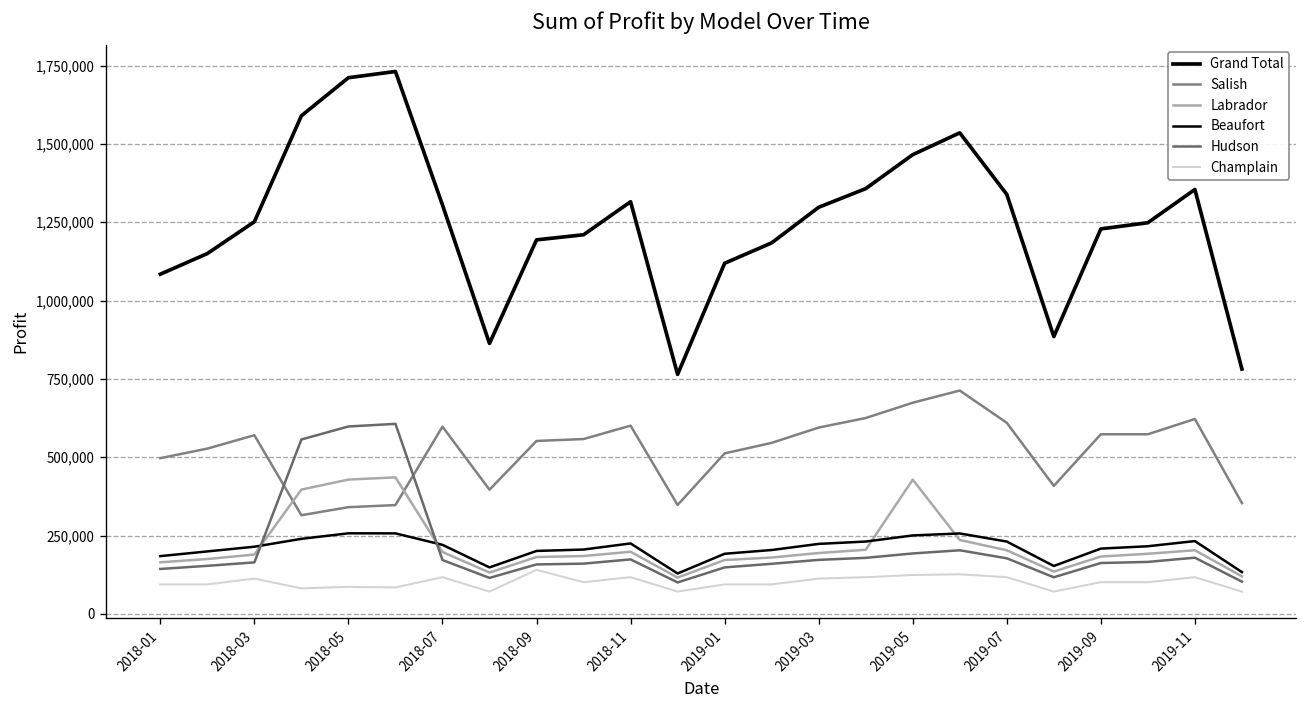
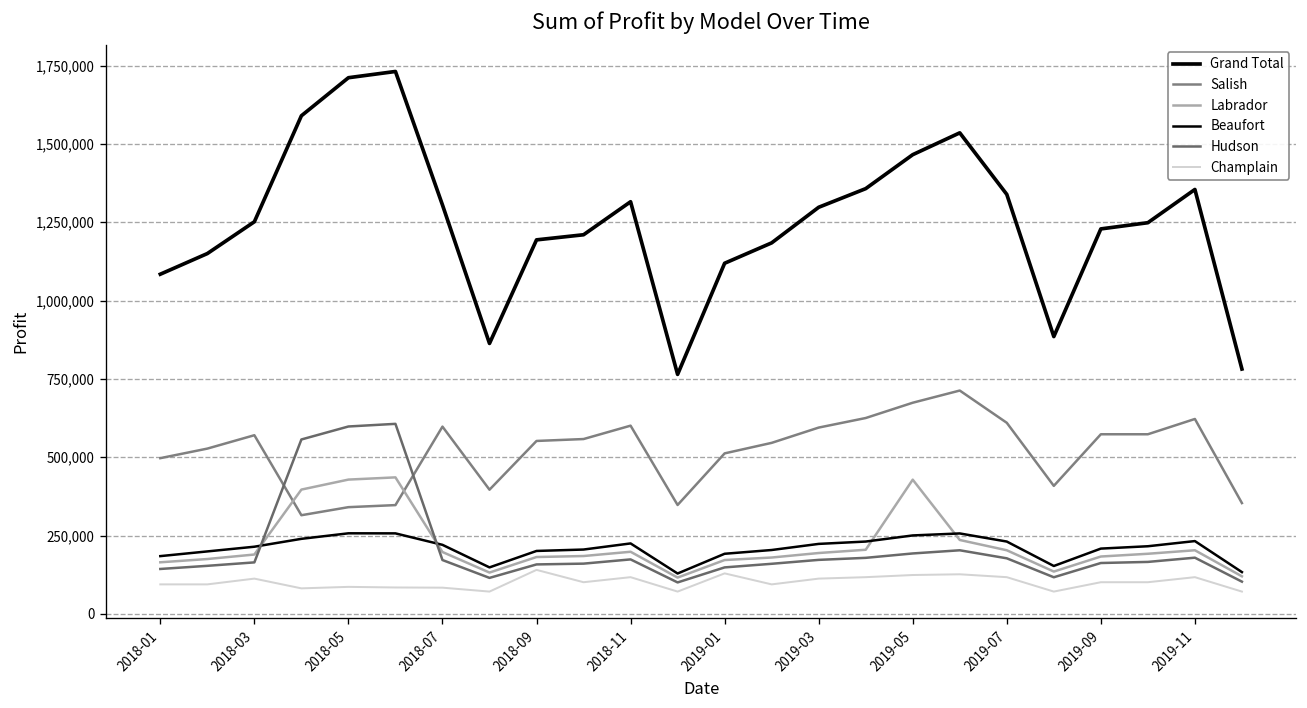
Champlain, 2018-07: 120,000 -> 80,000
Champlain, 2019-01: 90,000 -> 130,000
